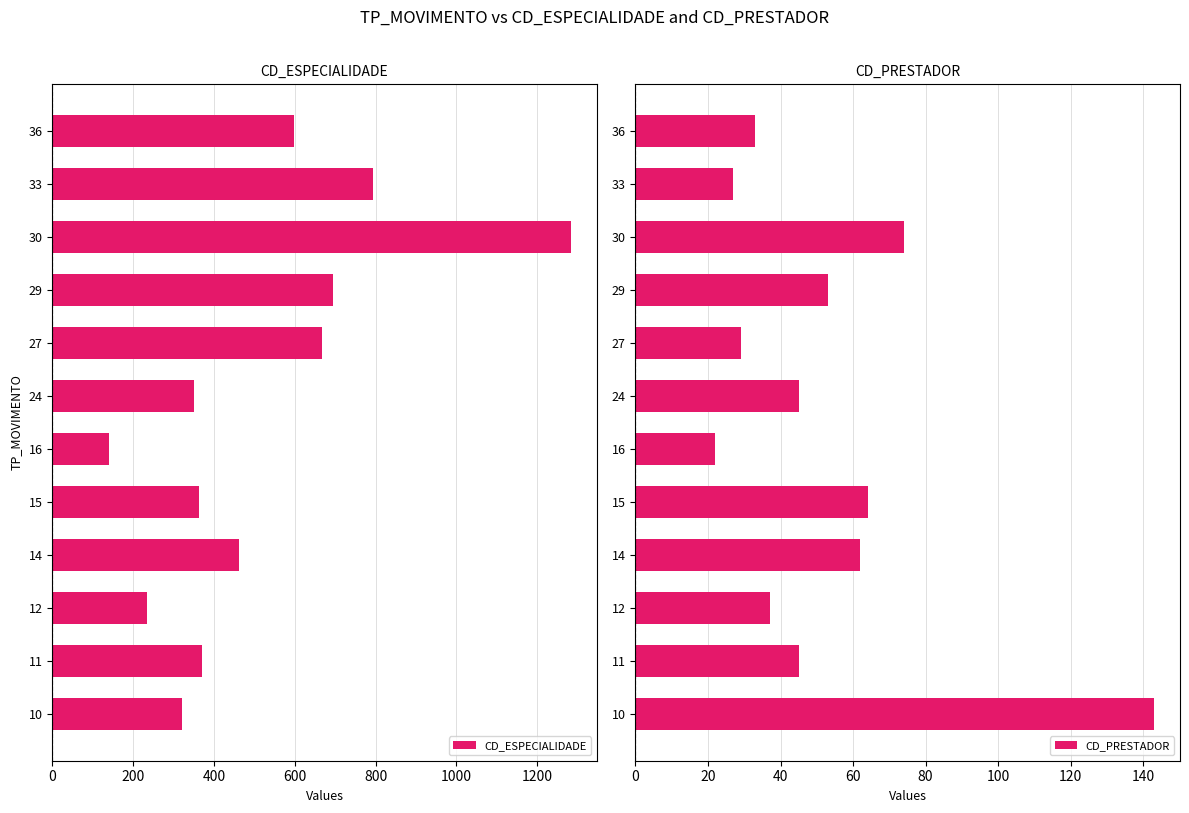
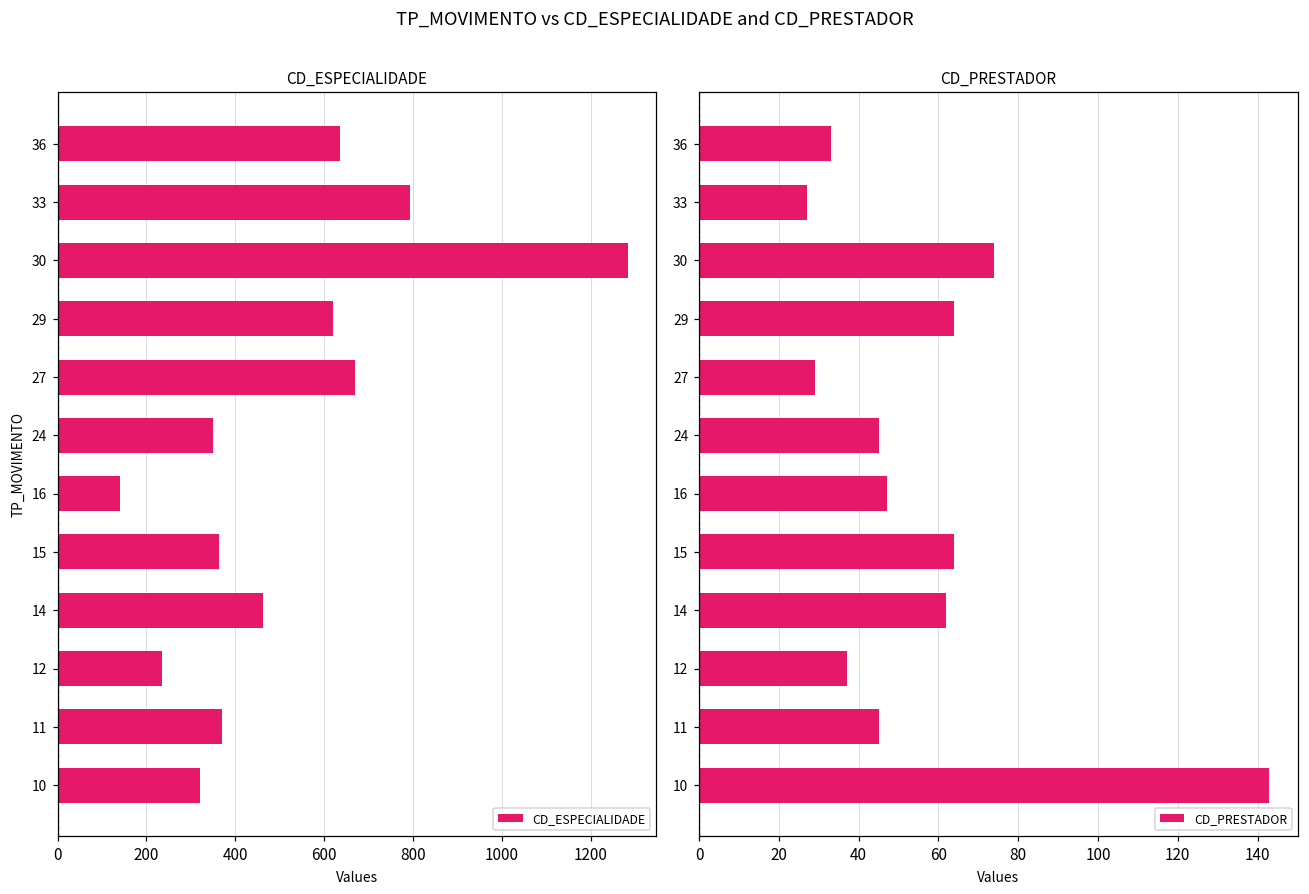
CD_ESPECIALIDADE, 36: 600 -> 640
CD_ESPECIALIDADE, 29: 690 -> 620
CD_PRESTADOR, 29: 53 -> 64
CD_PRESTADOR, 16: 22 -> 47
